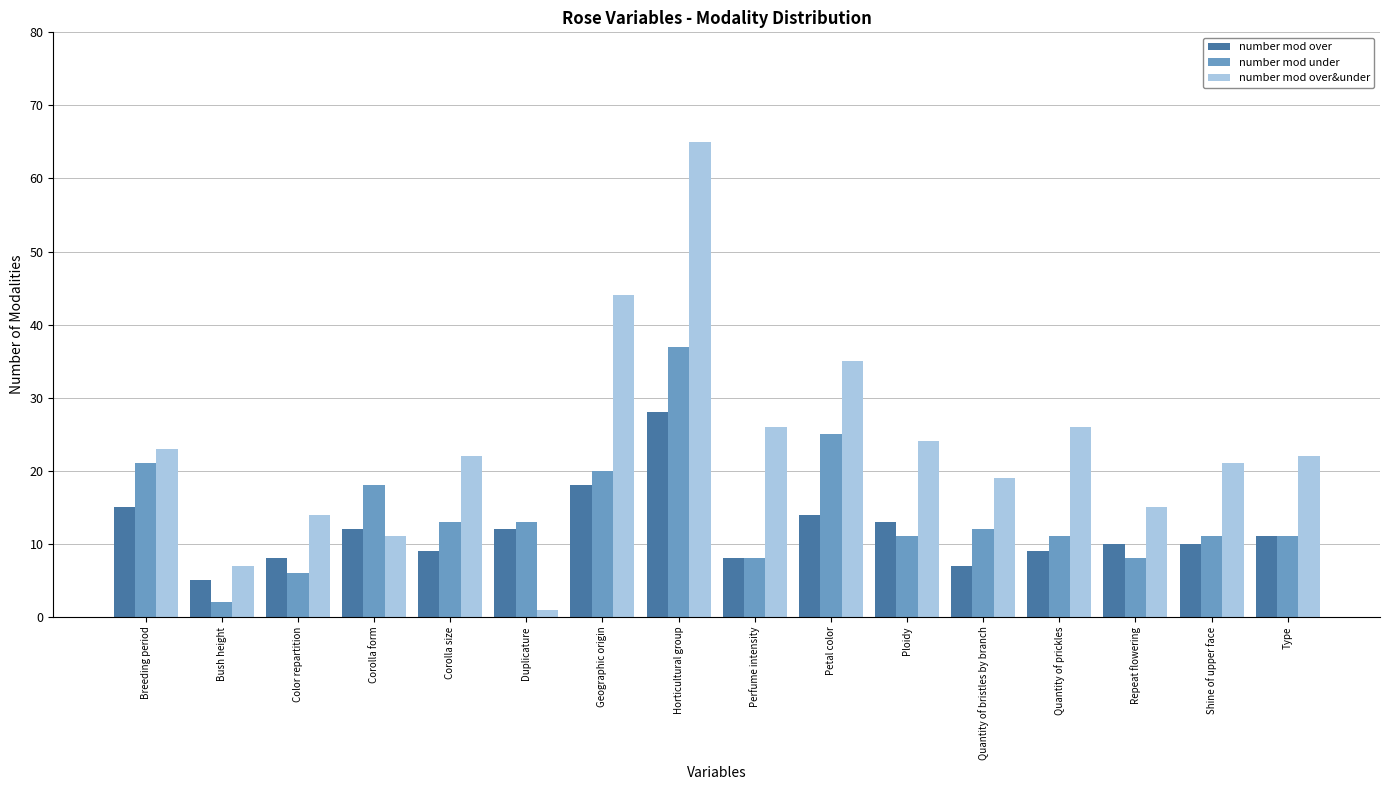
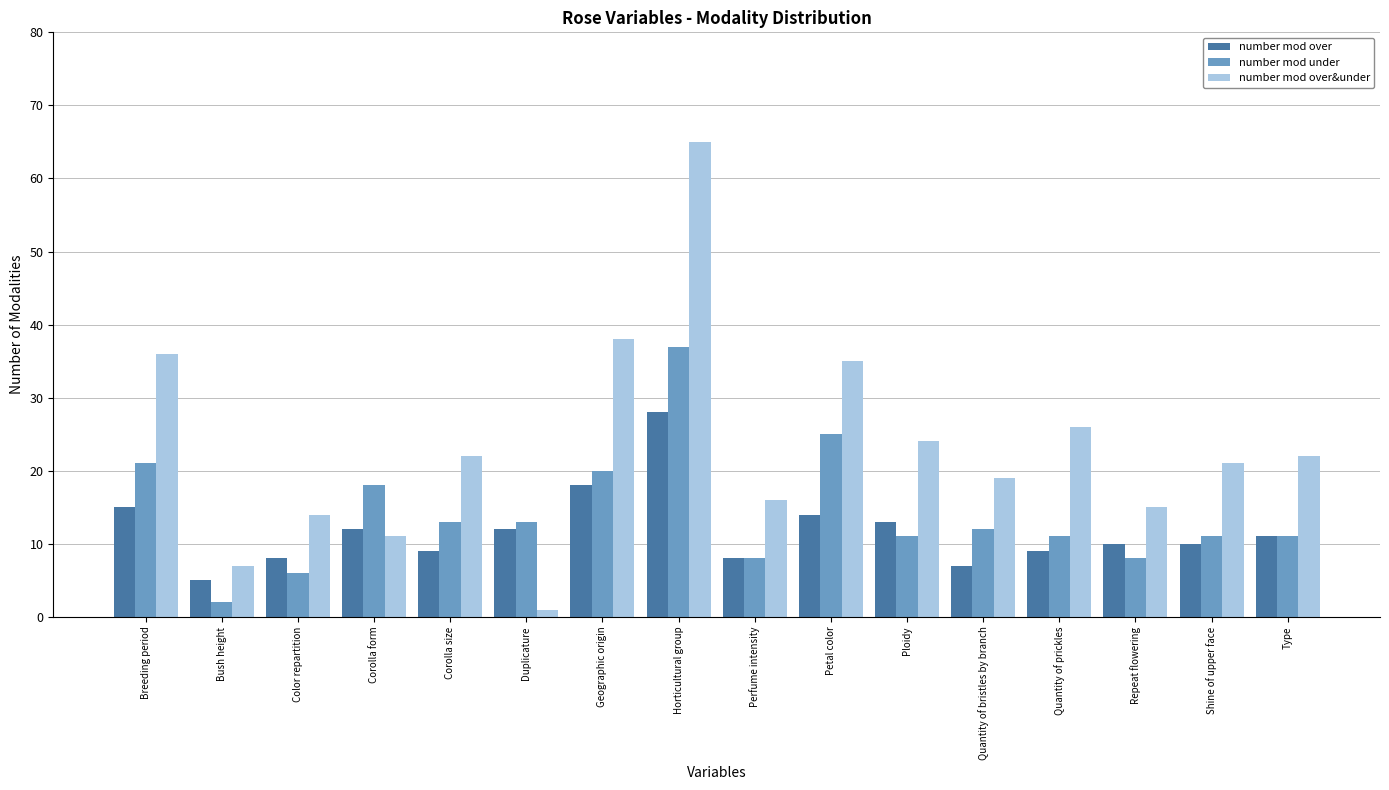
number mod over&under, Breeding period: 23 -> 36
number mod over&under, Geographic origin: 44 -> 38
number mod over&under, Perfume intensity: 26 -> 16
